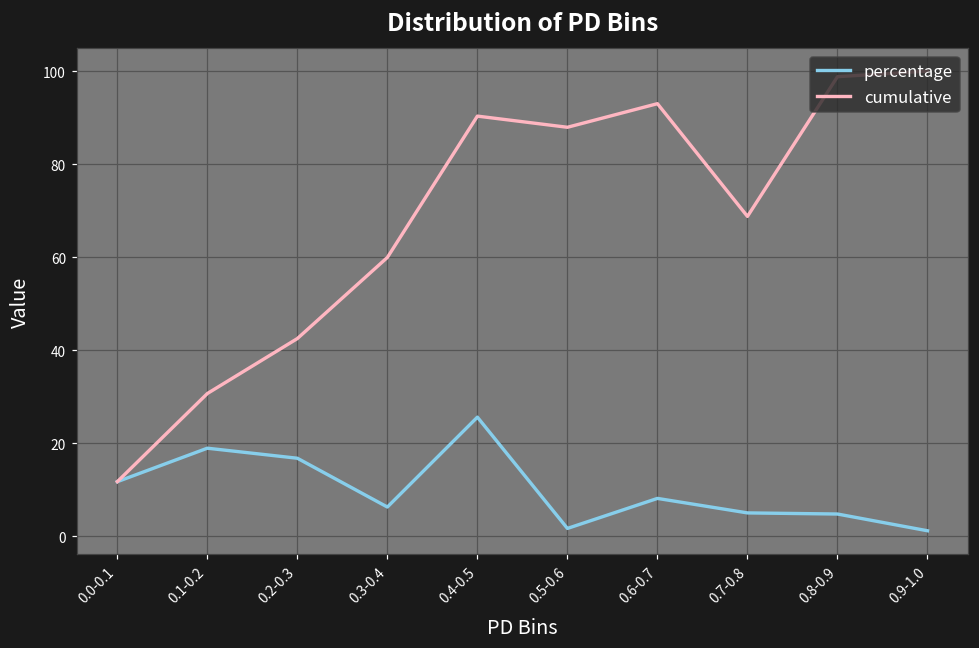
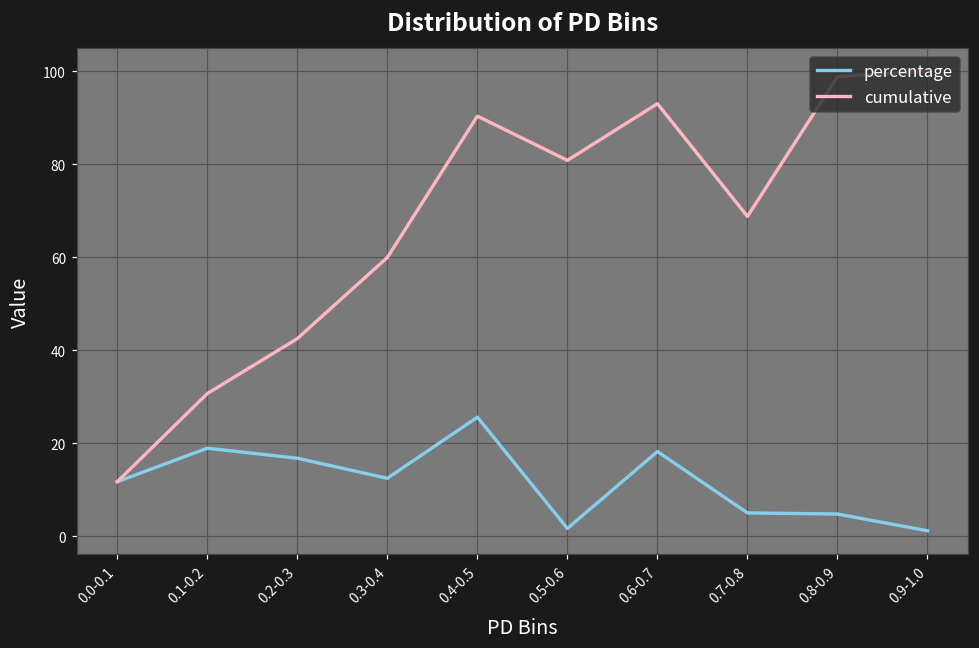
percentage, 0.3-0.4: 6 -> 12
cumulative, 0.5-0.6: 88 -> 81
percentage, 0.6-0.7: 8 -> 18
